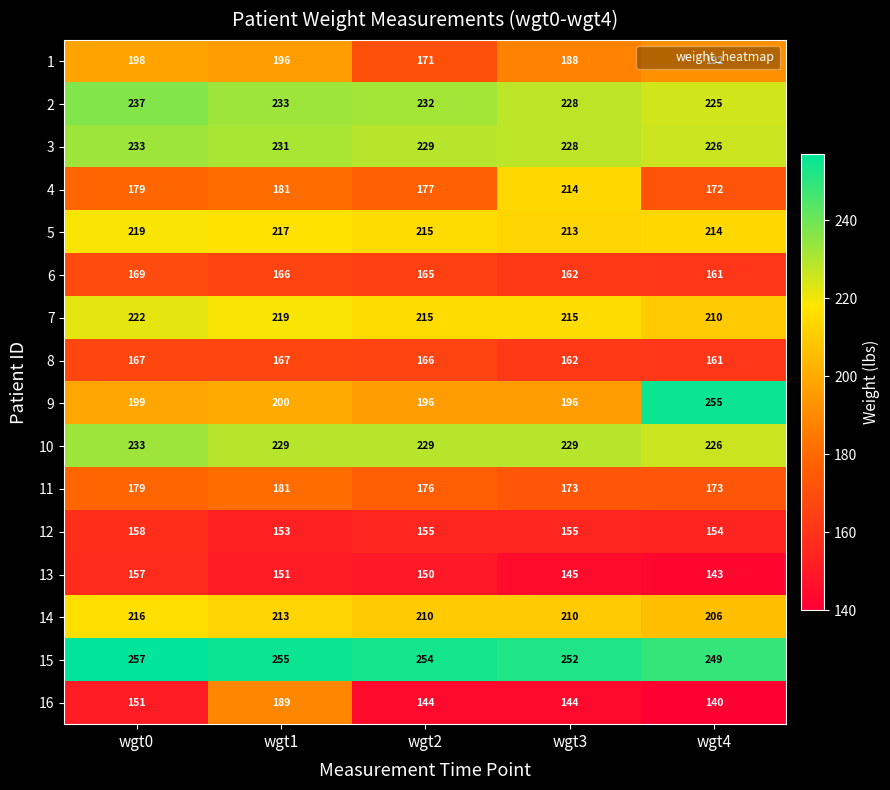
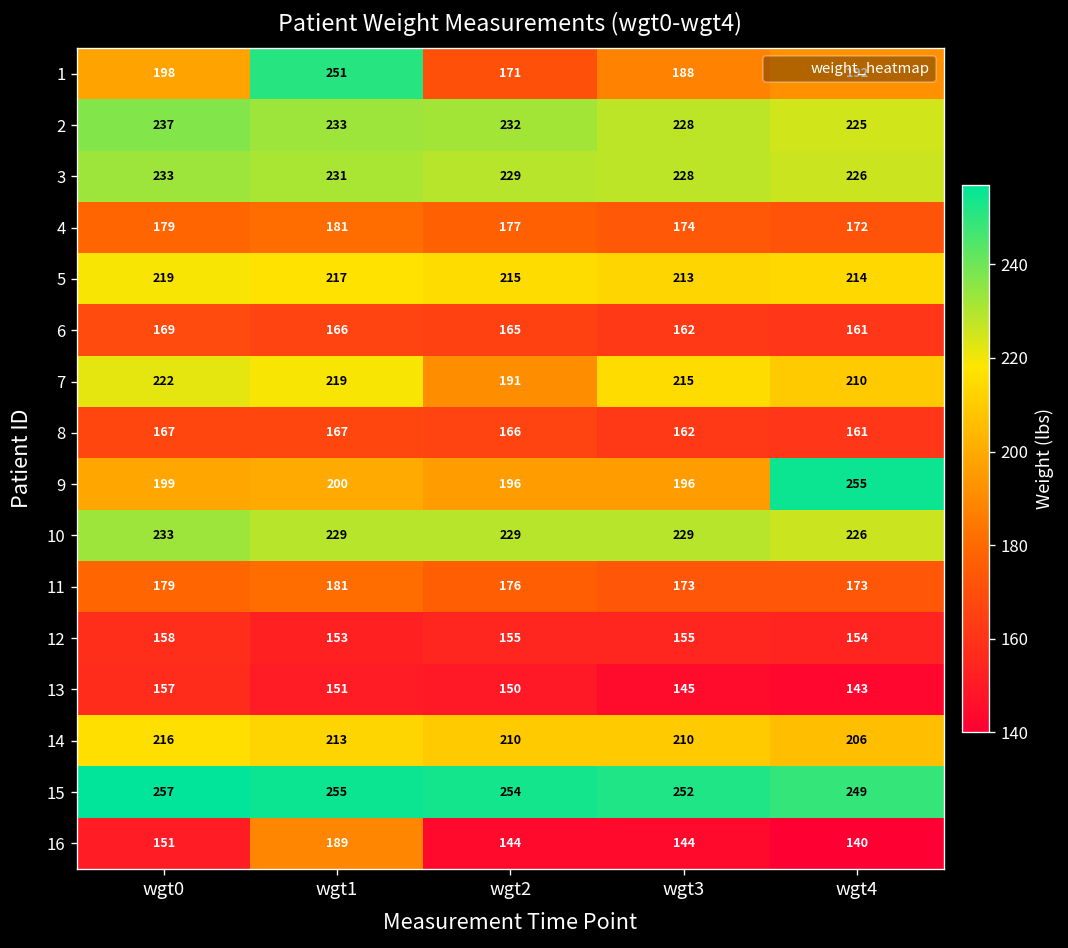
1, wgt1: 196 -> 251
4, wgt3: 214 -> 174
7, wgt2: 215 -> 191
